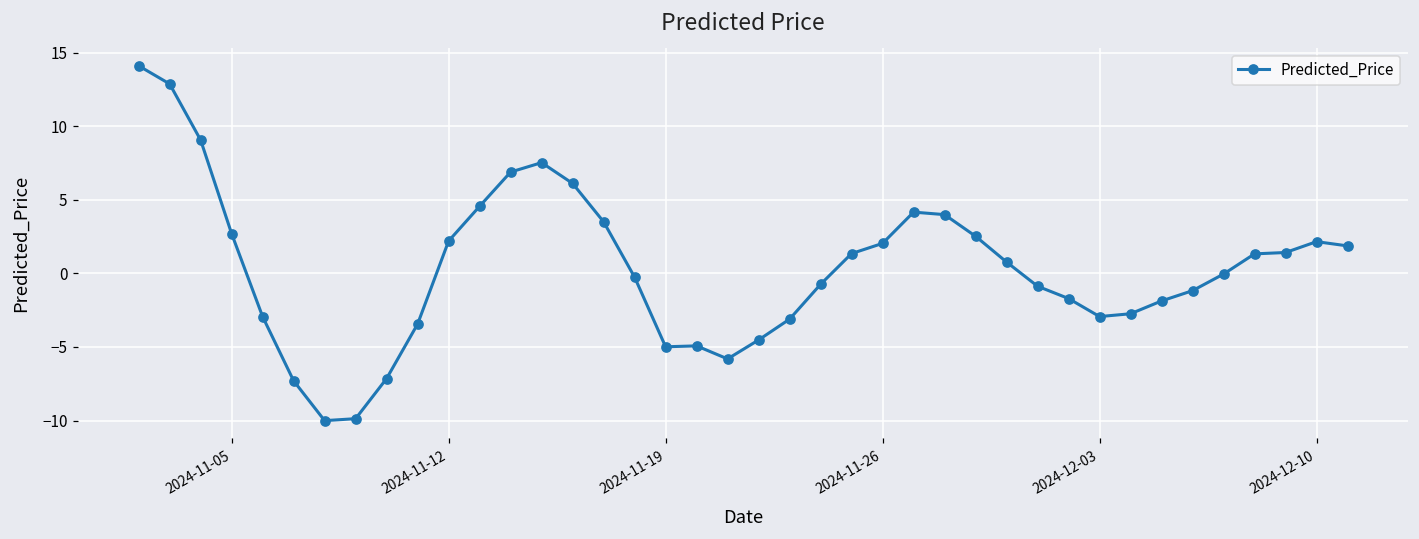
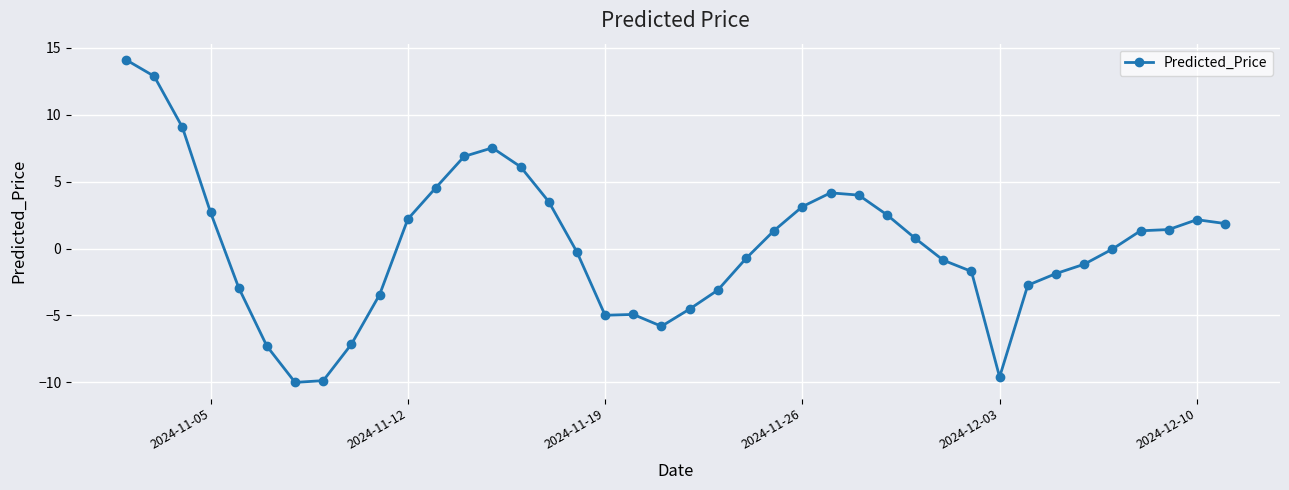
2024-11-26: 2.0 -> 3.1
2024-12-03: -2.9 -> -9.6
